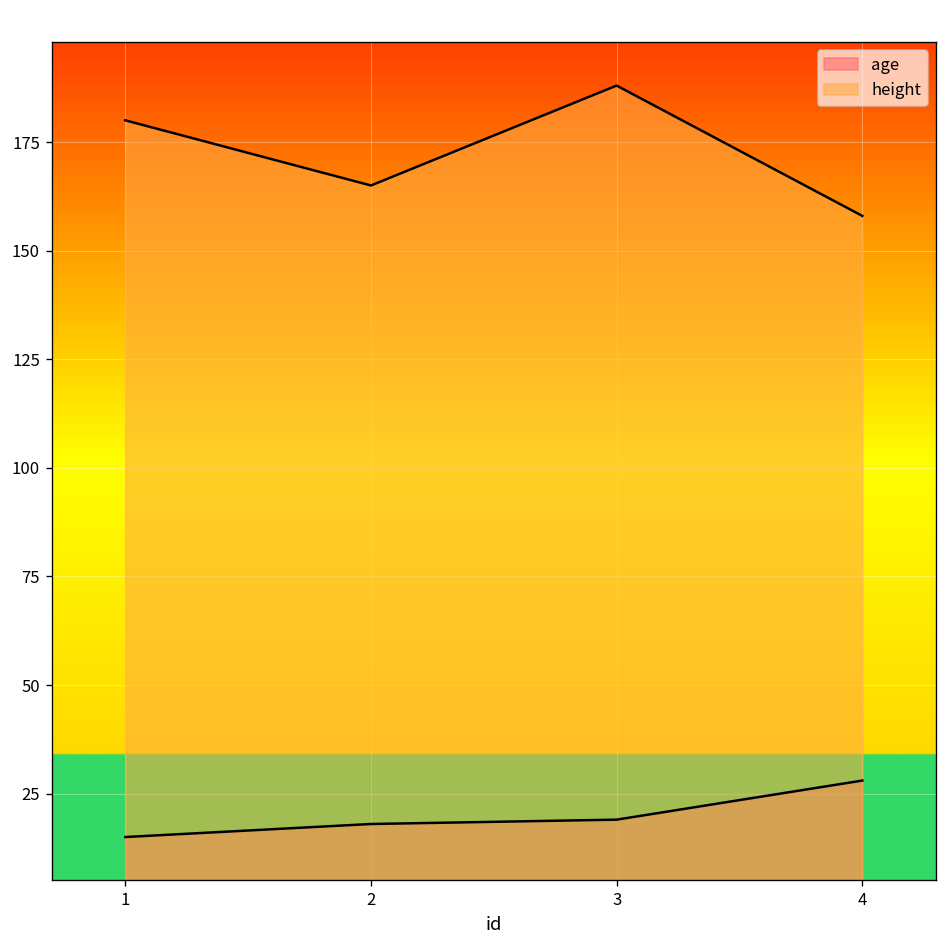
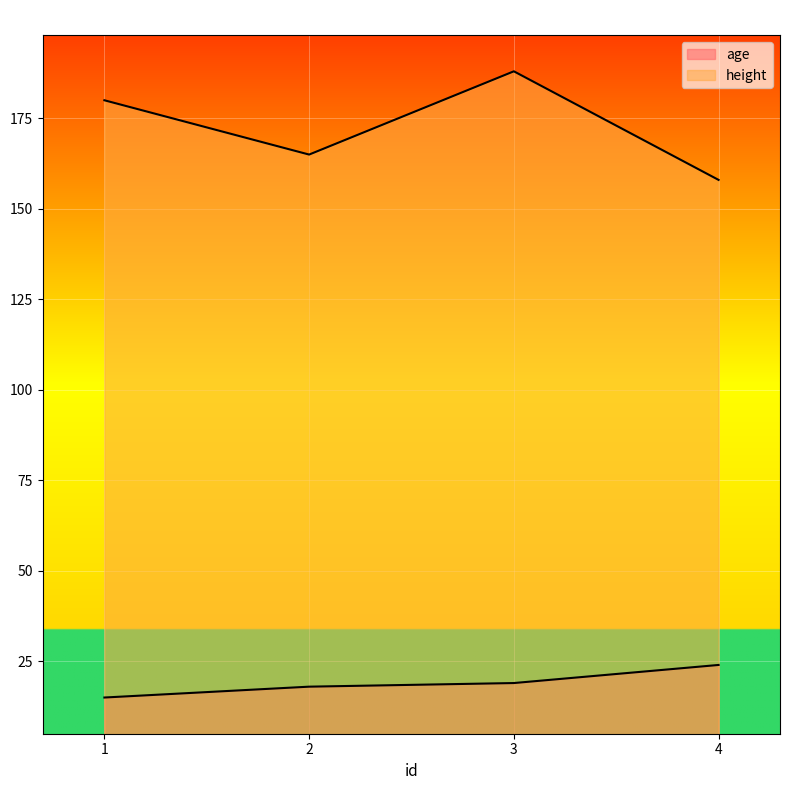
age, 4: 28 -> 24
